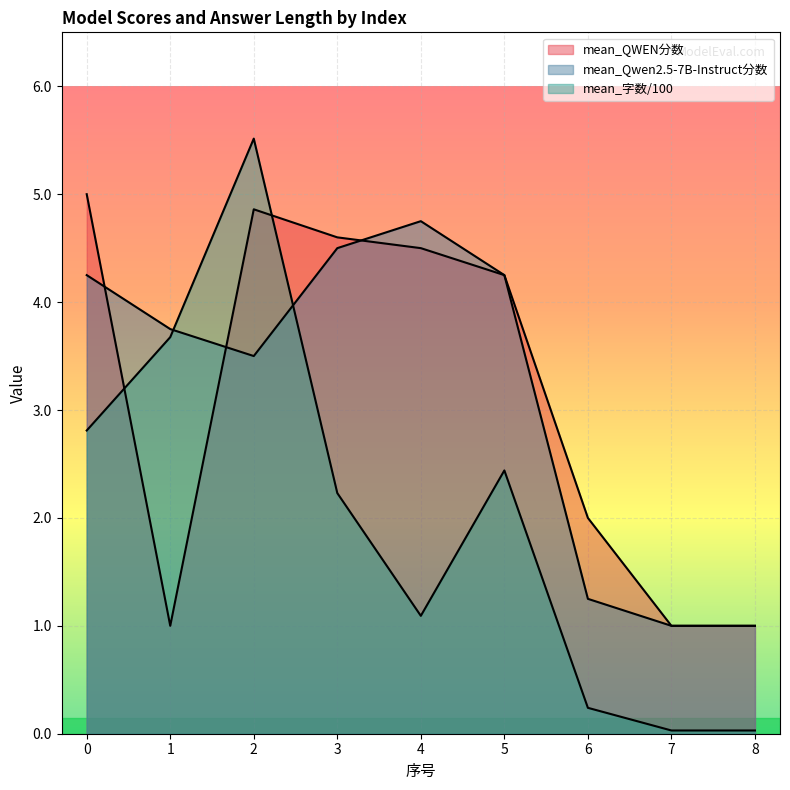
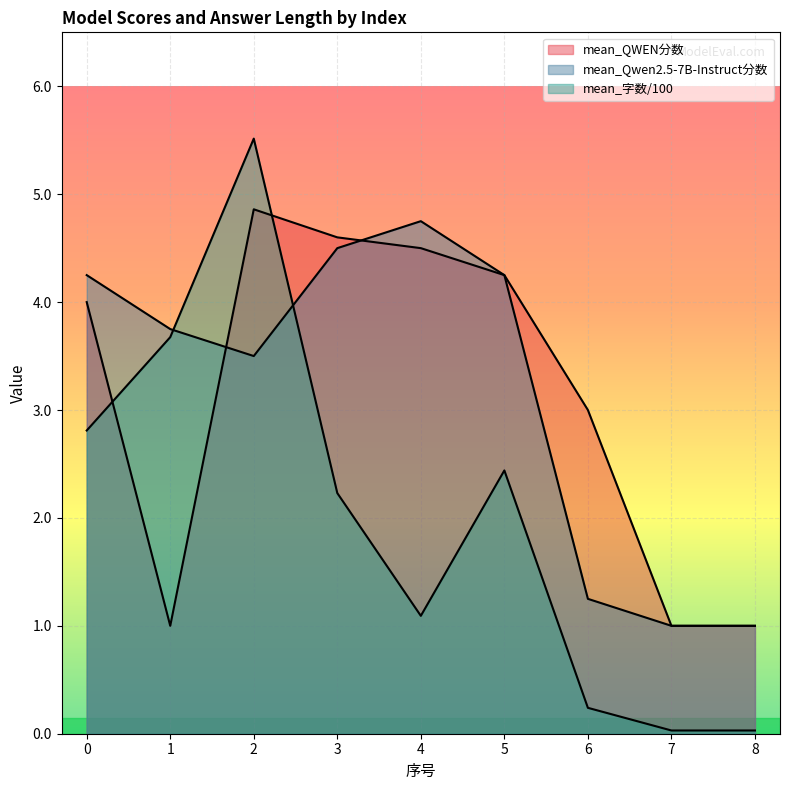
mean_QWEN分数, 0: 5 -> 4
mean_QWEN分数, 6: 2 -> 3
